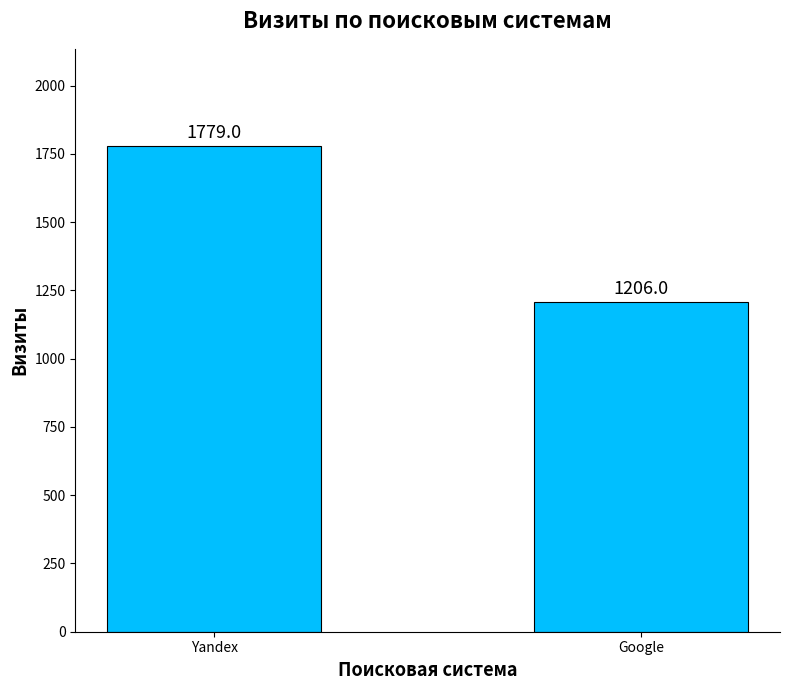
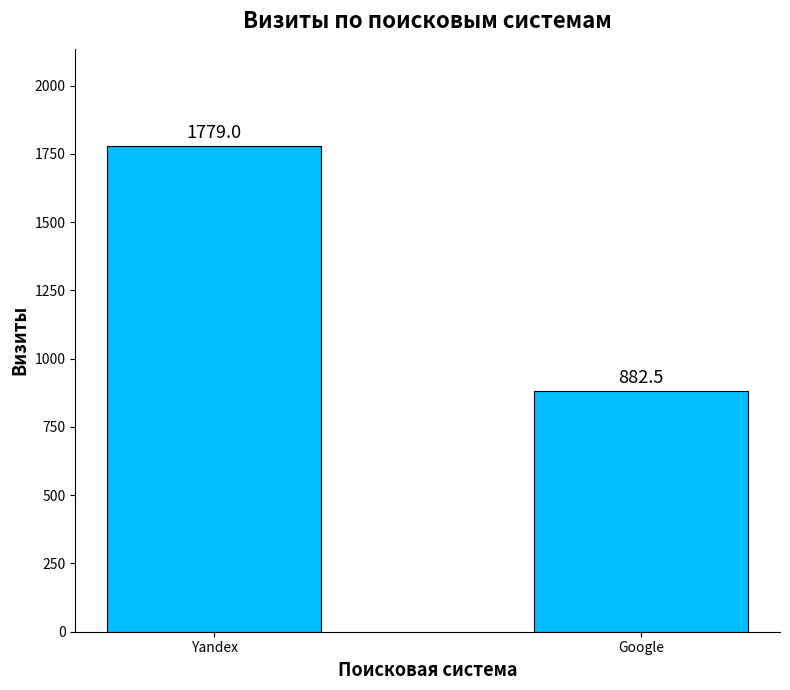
Google: 1206.0 -> 882.5
